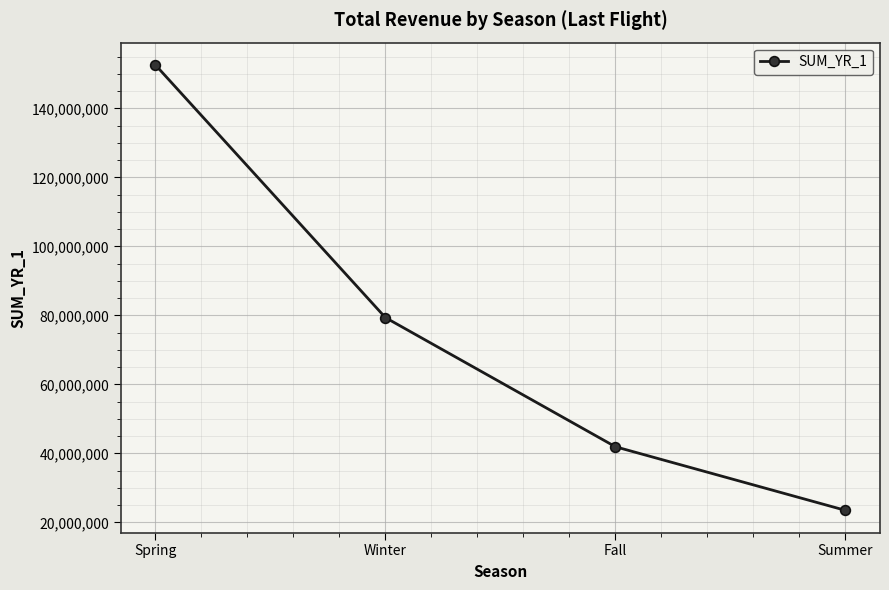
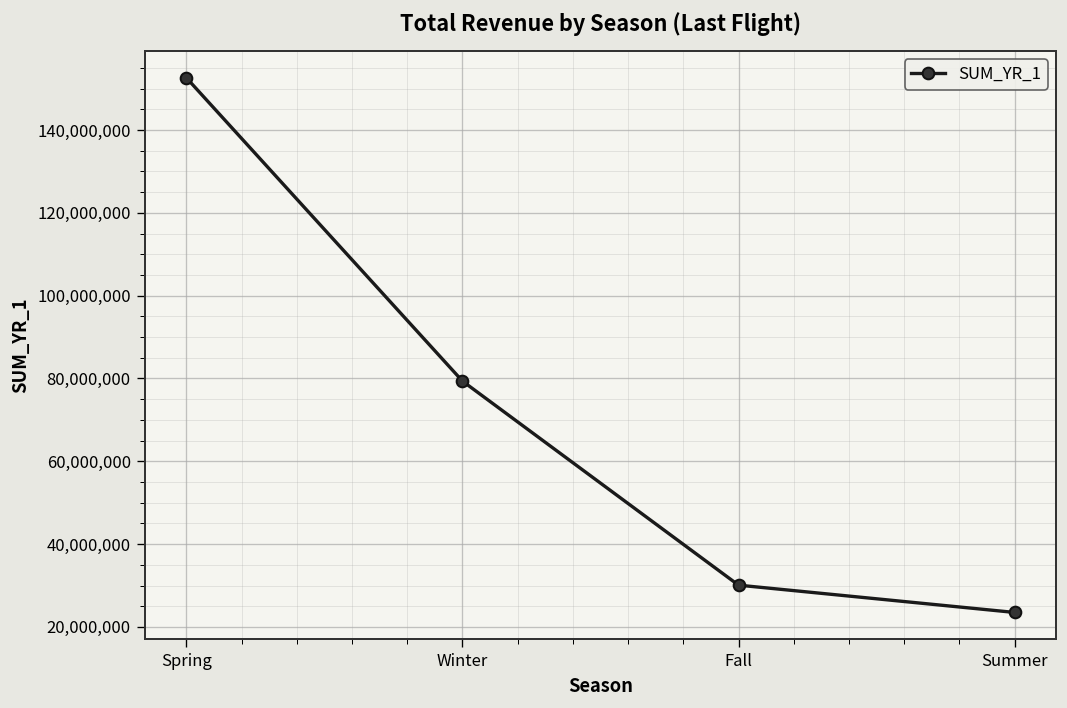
Fall: 42,000,000 -> 30,000,000
